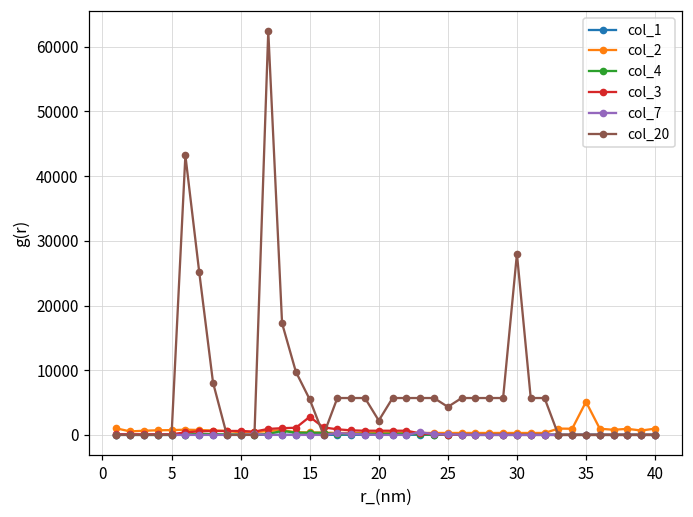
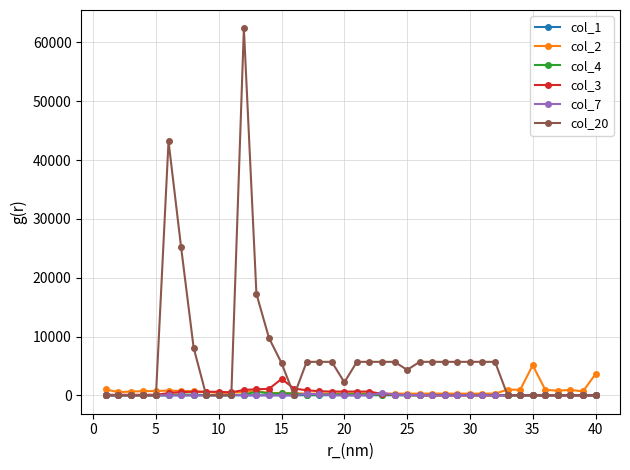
col_20, 30: 28000 -> 6000
col_2, 40: 1000 -> 4000
